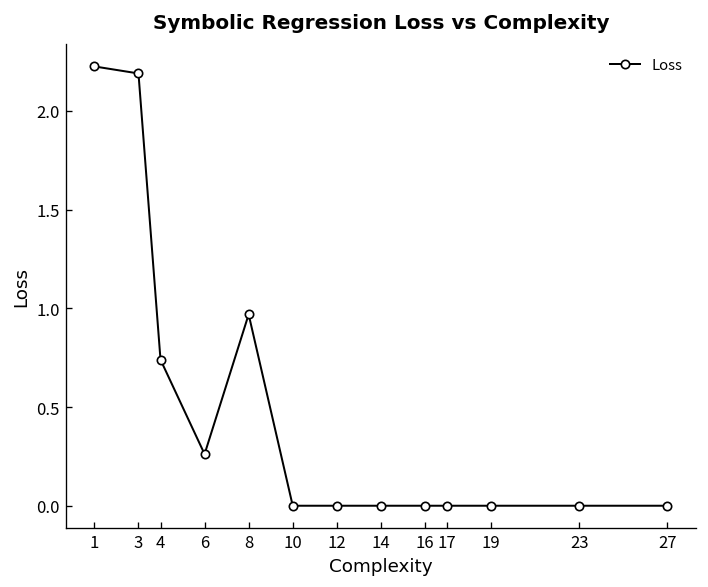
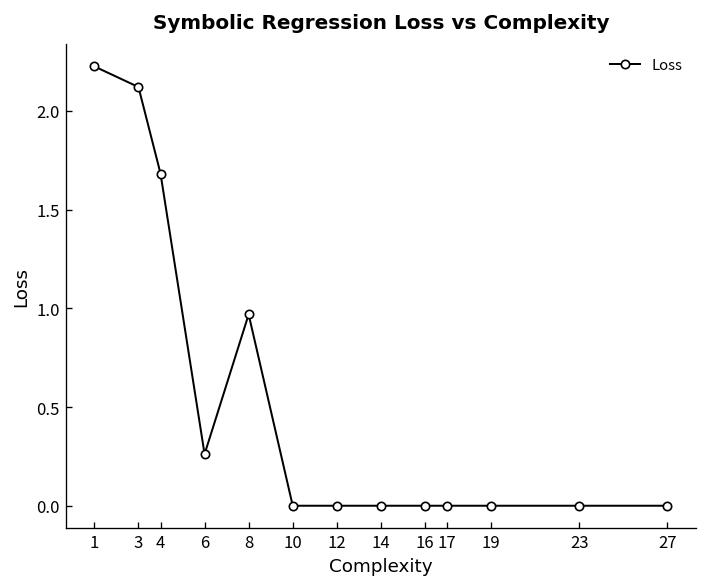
3: 2.19 -> 2.12
4: 0.74 -> 1.68
